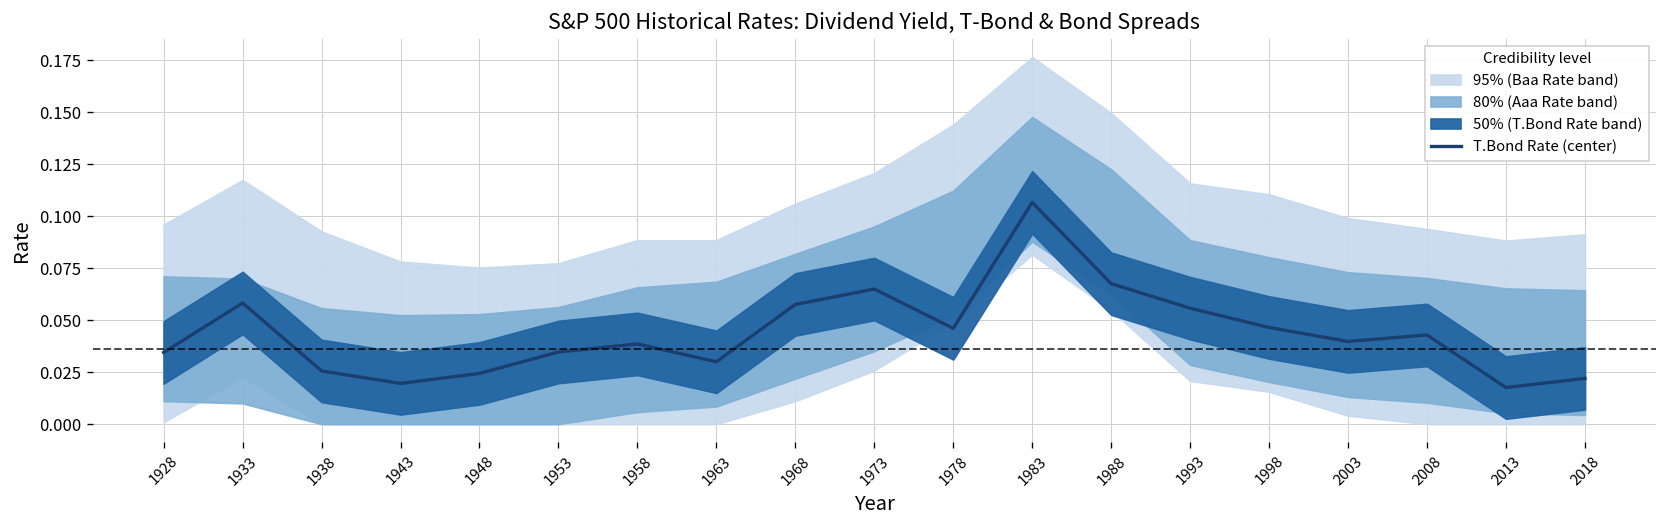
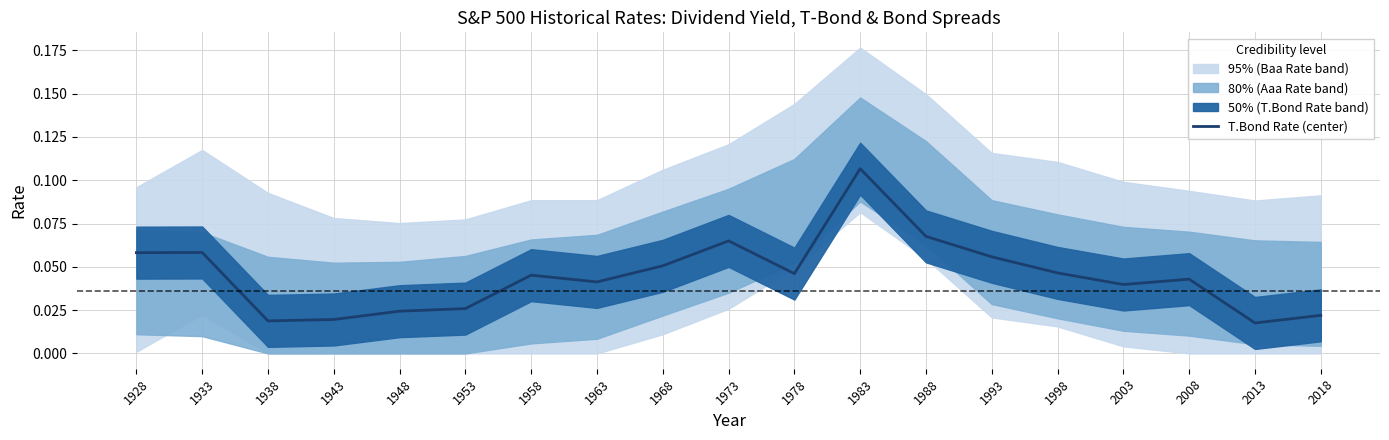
T.Bond Rate (center), 1928: 0.035 -> 0.058
T.Bond Rate (center), 1938: 0.026 -> 0.019
T.Bond Rate (center), 1953: 0.035 -> 0.026
T.Bond Rate (center), 1958: 0.039 -> 0.045
T.Bond Rate (center), 1963: 0.030 -> 0.041
T.Bond Rate (center), 1968: 0.058 -> 0.051
